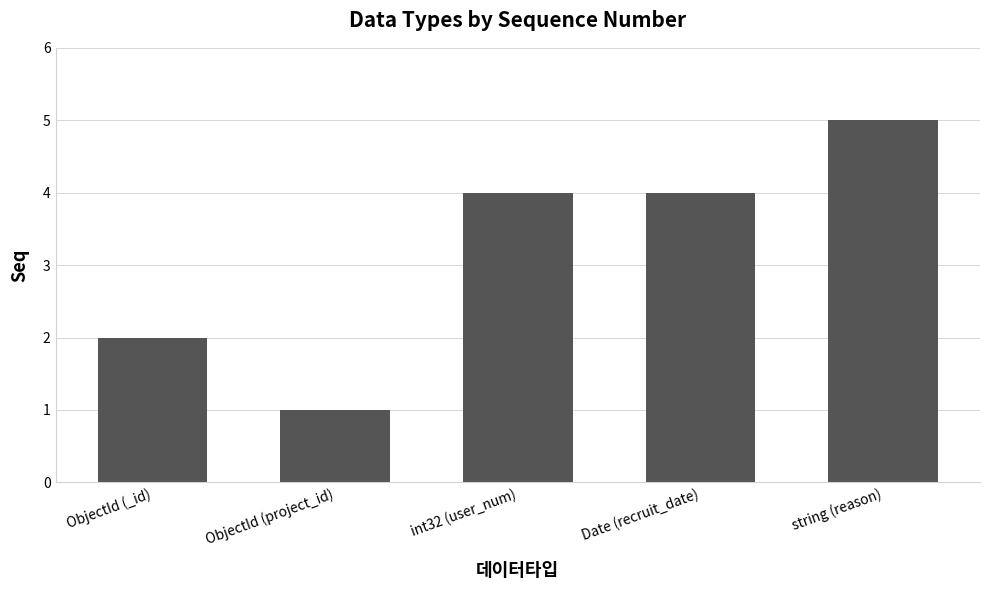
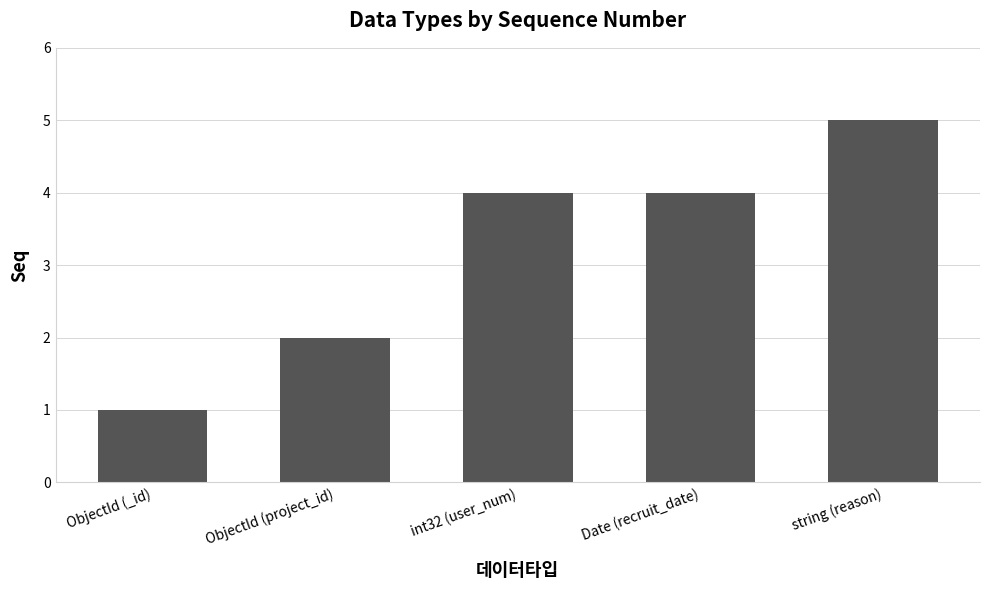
ObjectId (_id): 2 -> 1
ObjectId (project_id): 1 -> 2
